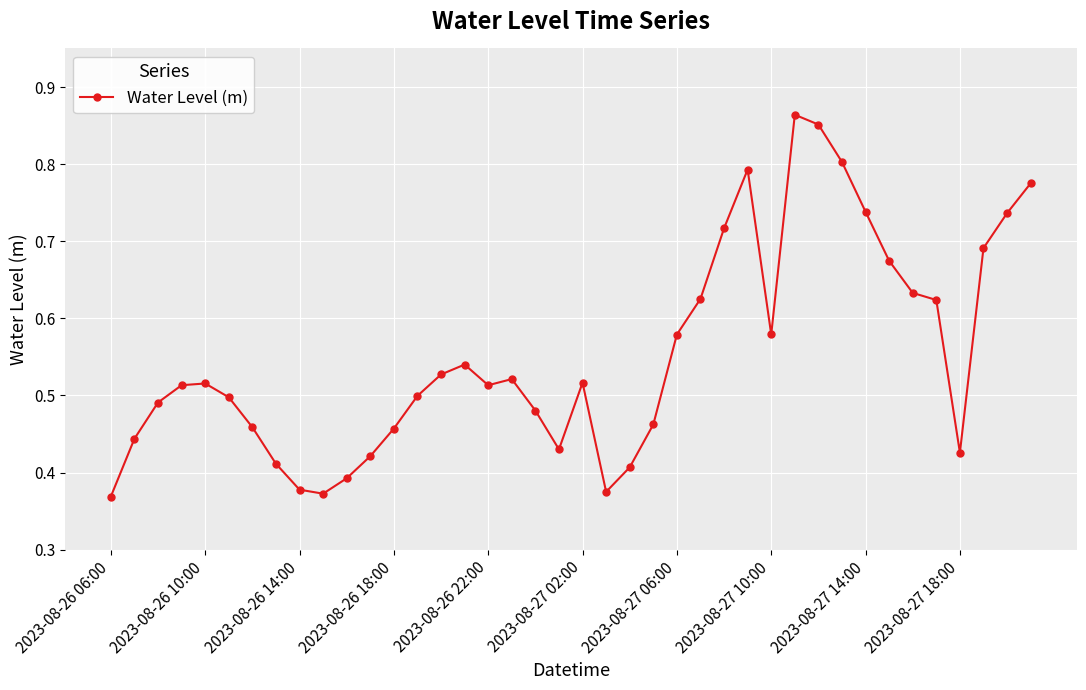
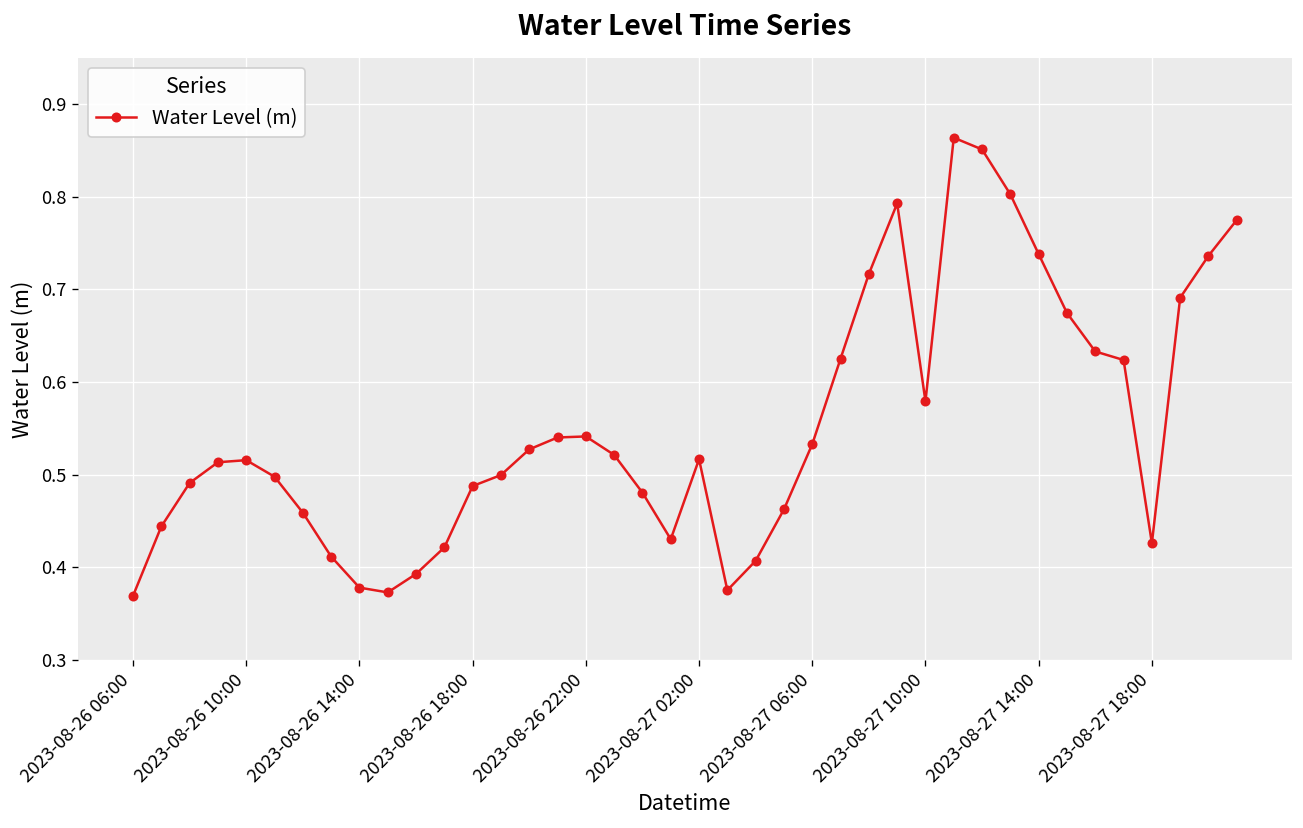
2023-08-26 18:00: 0.46 -> 0.49
2023-08-26 22:00: 0.51 -> 0.54
2023-08-27 06:00: 0.58 -> 0.53
